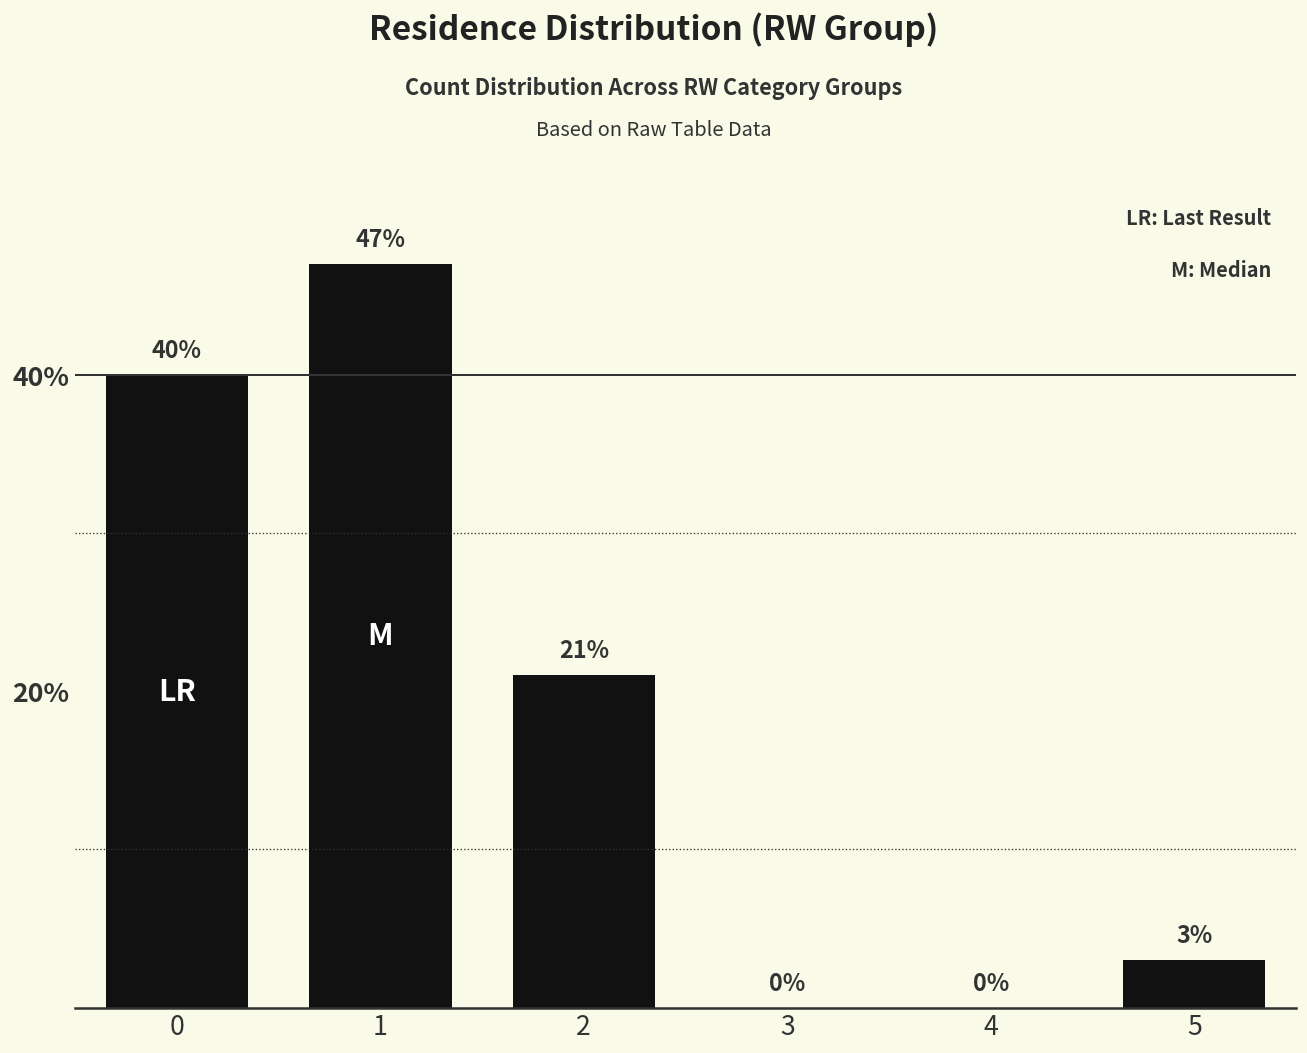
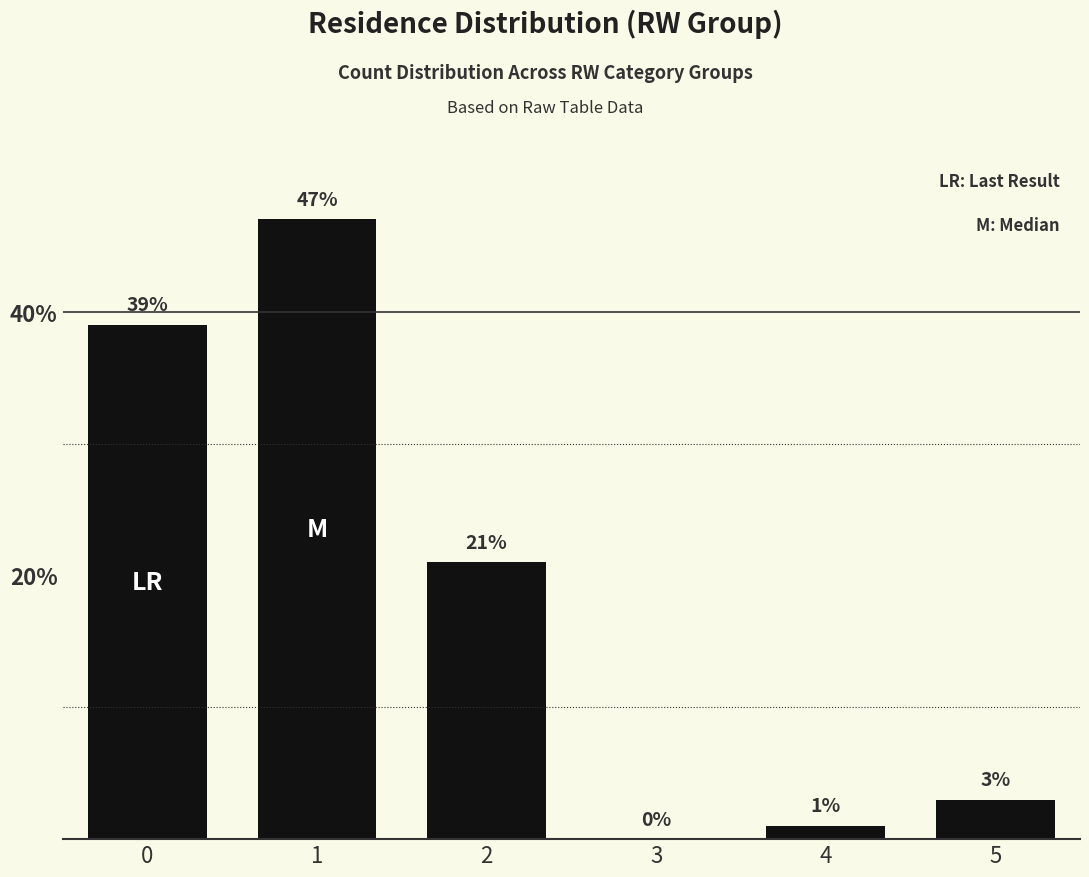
0: 40% -> 39%
4: 0% -> 1%
